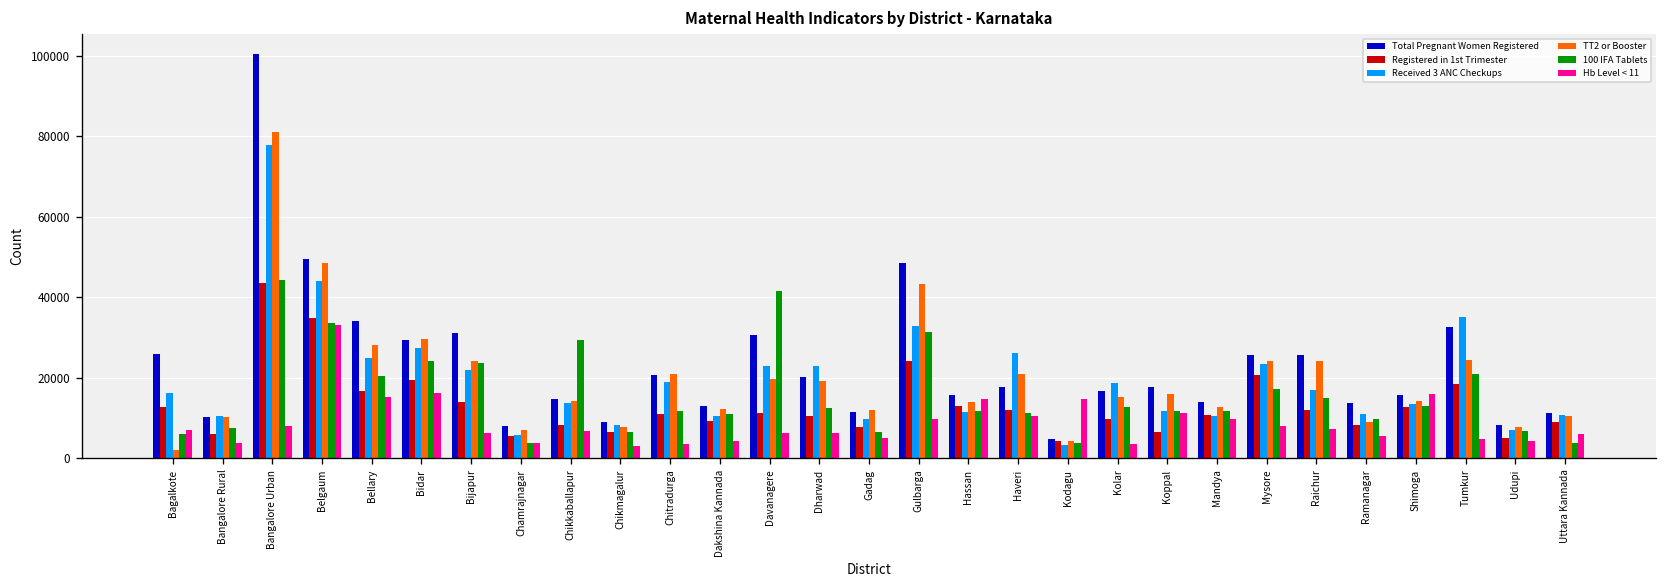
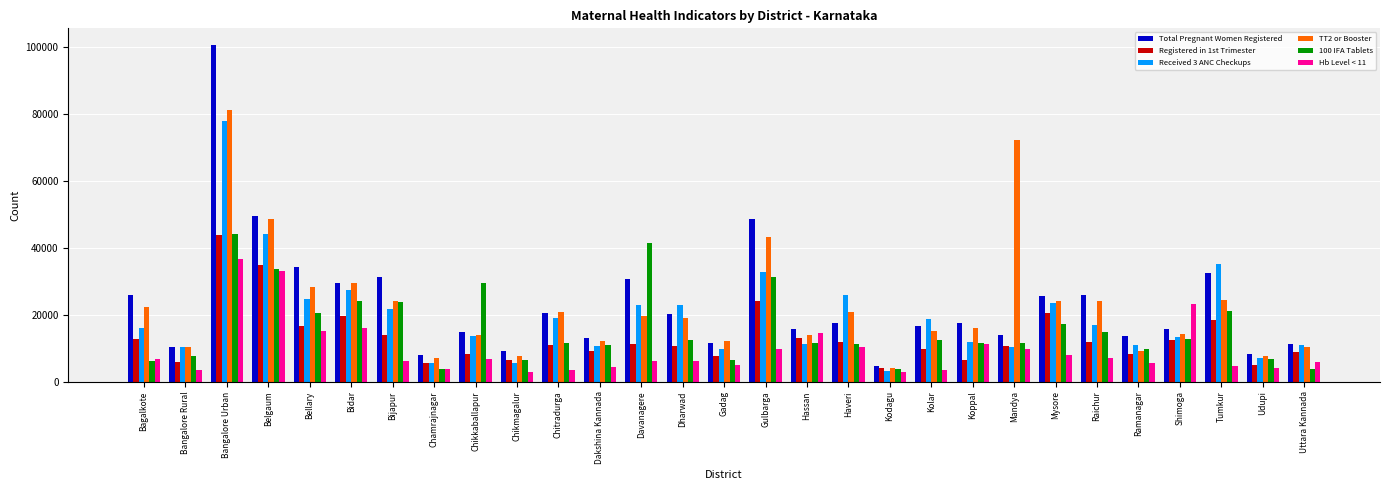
TT2 or Booster, Bagalkote: 2000 -> 22000
Hb Level < 11, Bangalore Urban: 8000 -> 37000
Received 3 ANC Checkups, Chikmagalur: 8000 -> 6000
Hb Level < 11, Kodagu: 15000 -> 3000
TT2 or Booster, Mandya: 13000 -> 72000
Hb Level < 11, Shimoga: 16000 -> 23000
